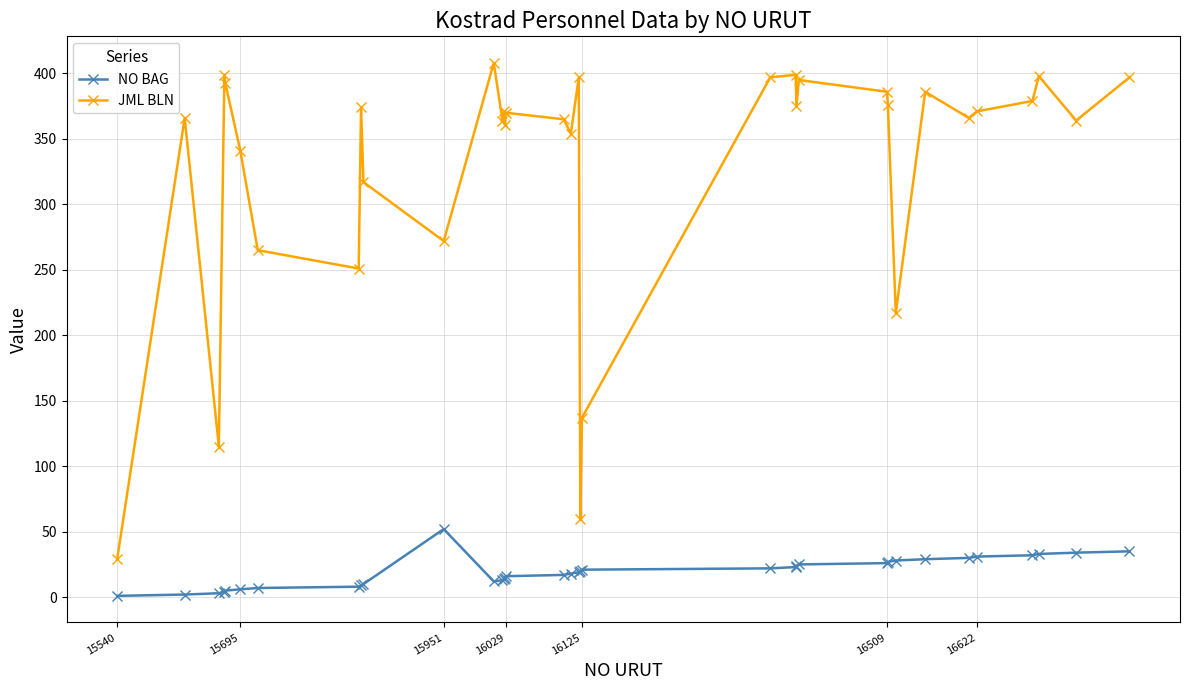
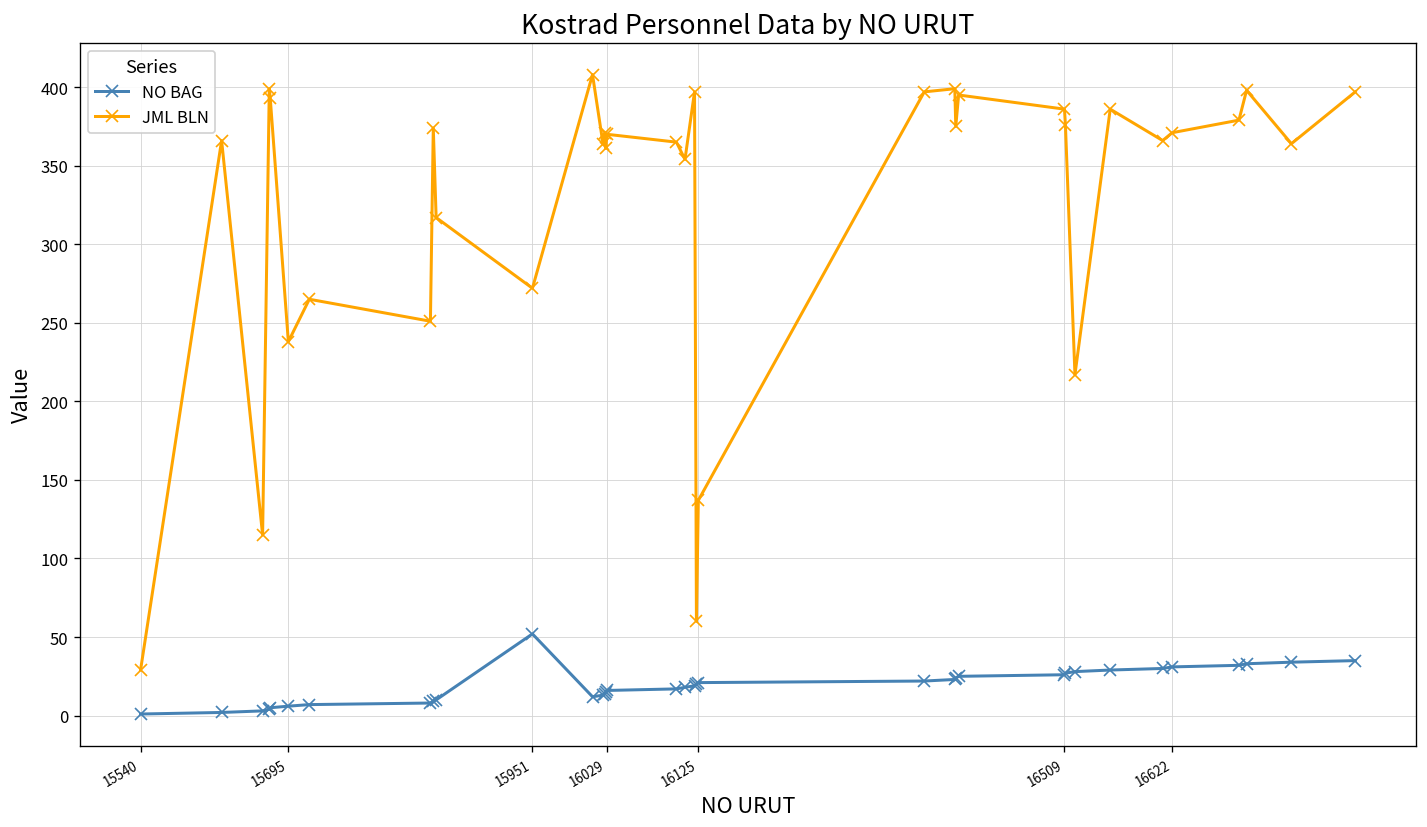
JML BLN, 15695: 341 -> 238
